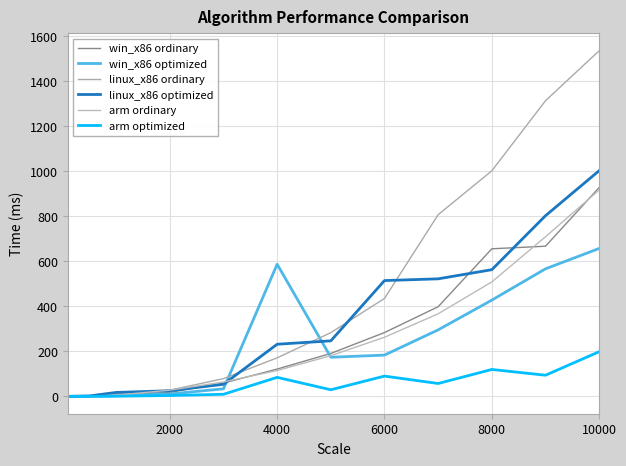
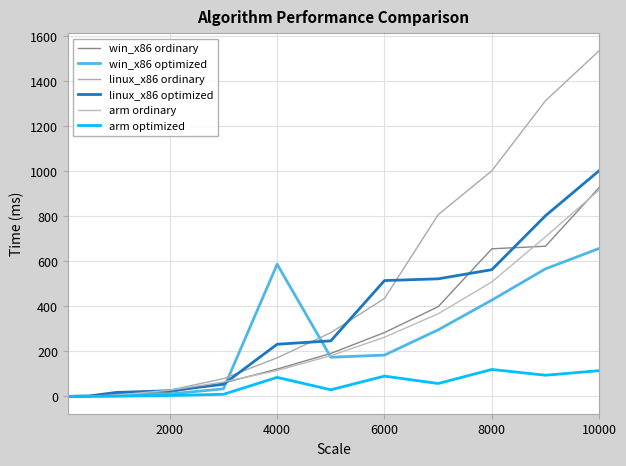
arm optimized, 10000: 200 -> 110
